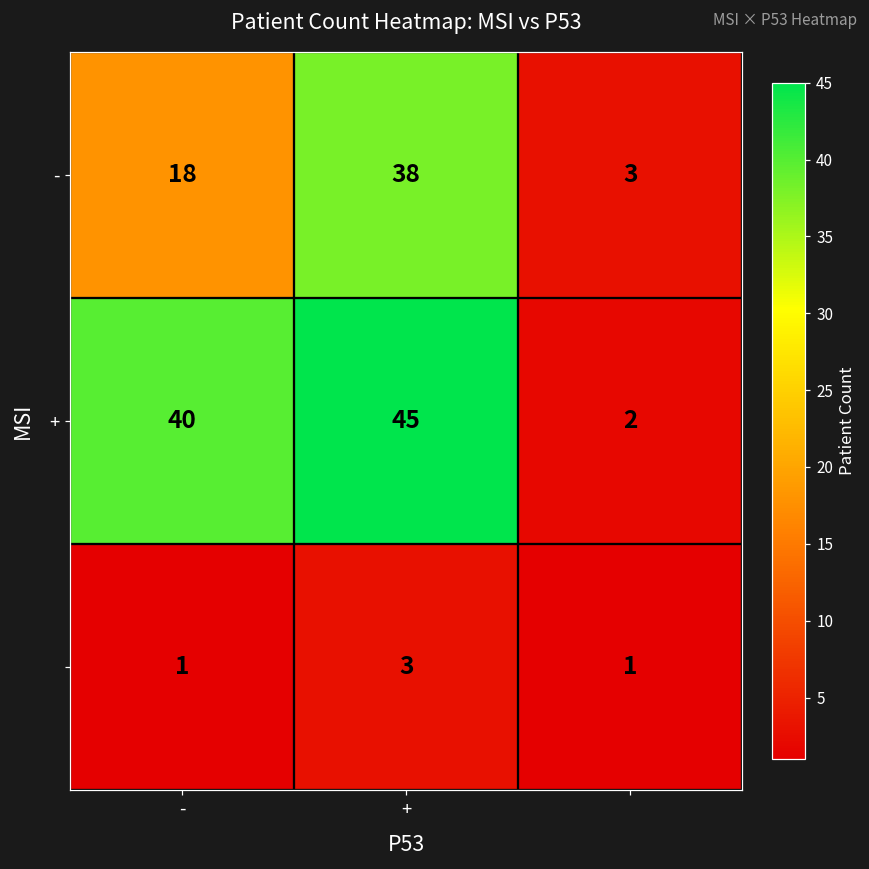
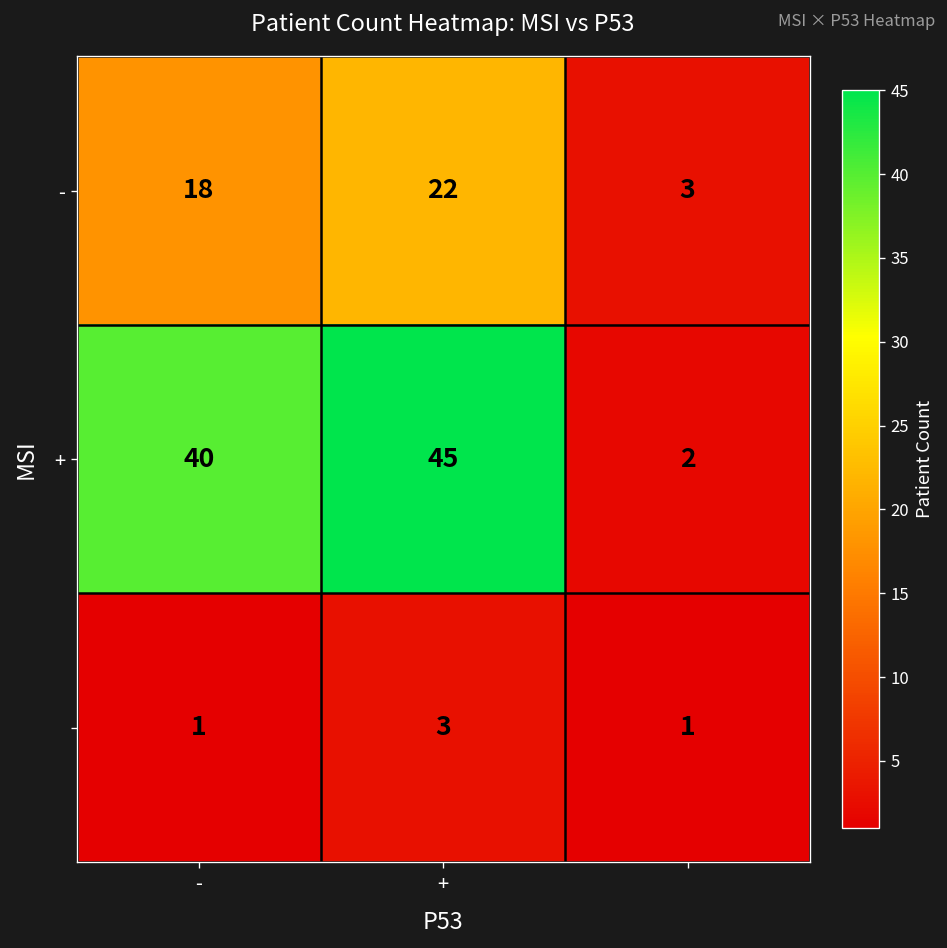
-, +: 38 -> 22
